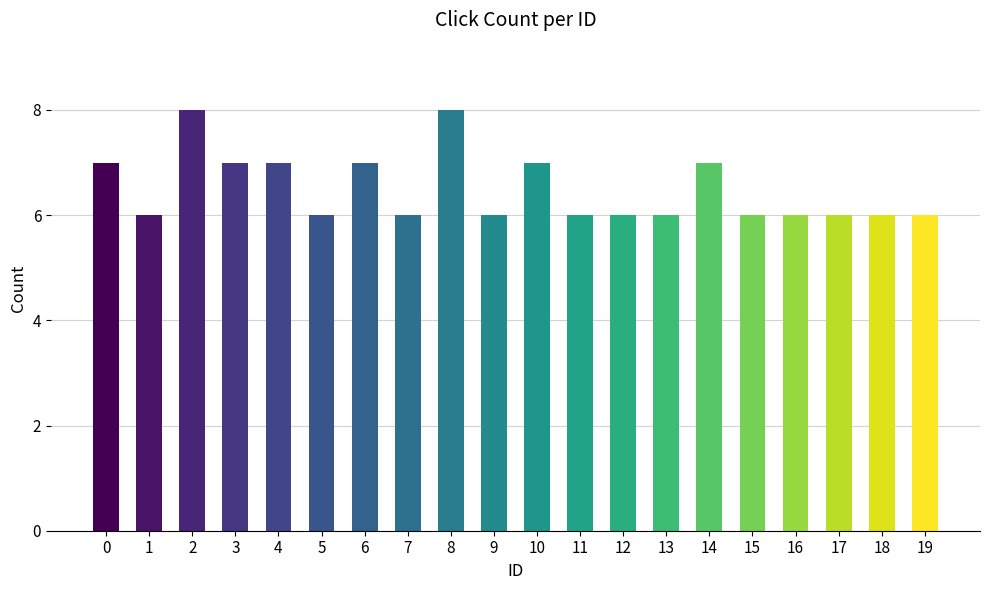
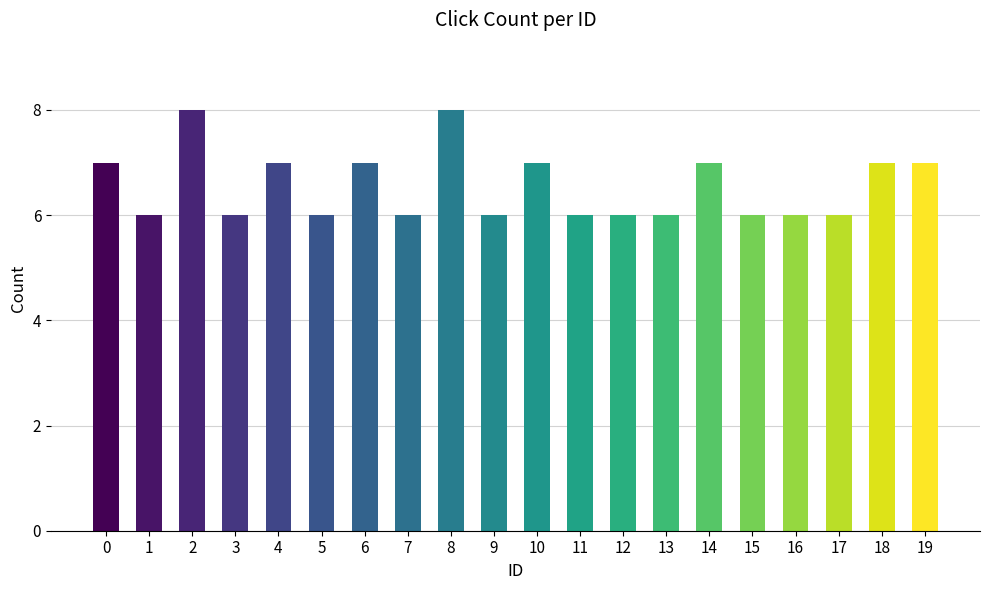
3: 7 -> 6
18: 6 -> 7
19: 6 -> 7
